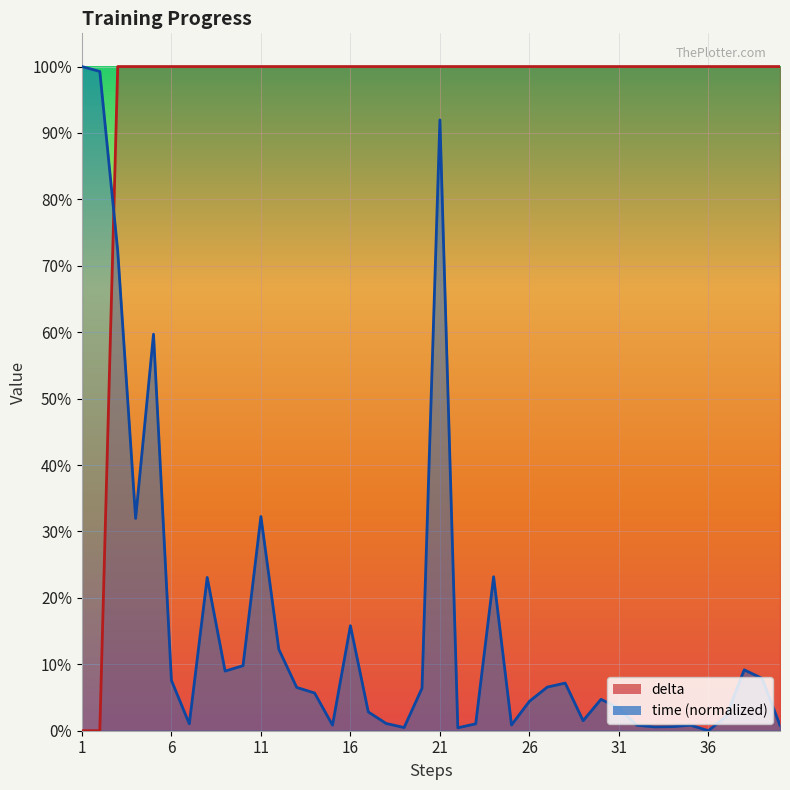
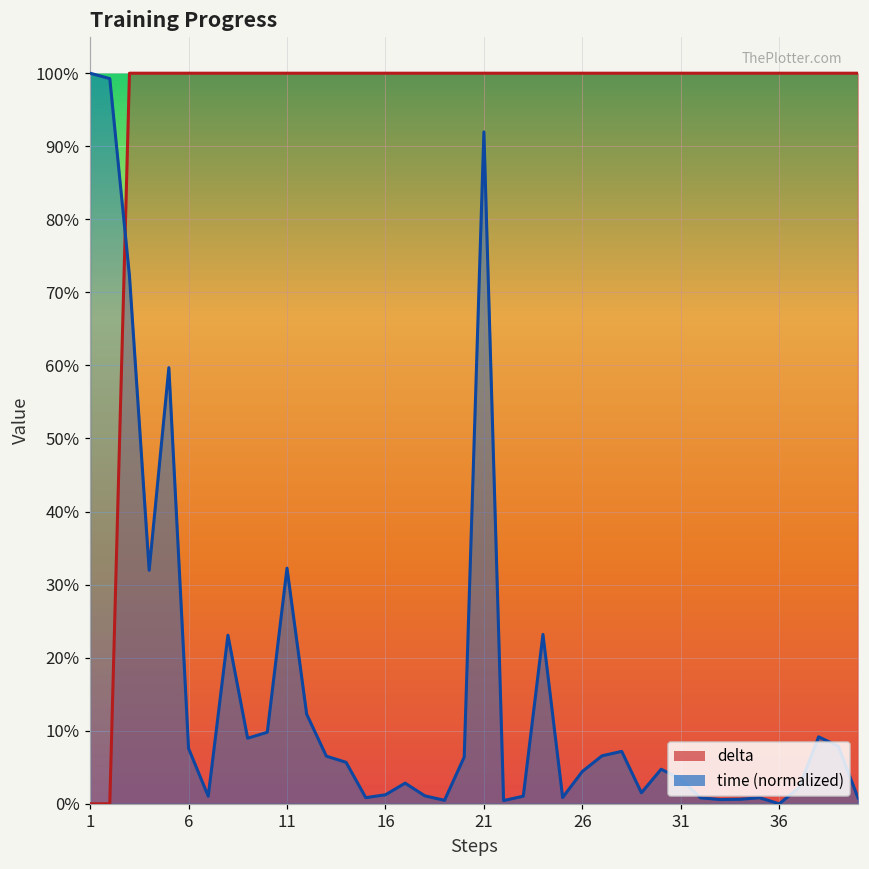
time (normalized), 16: 16% -> 1%
